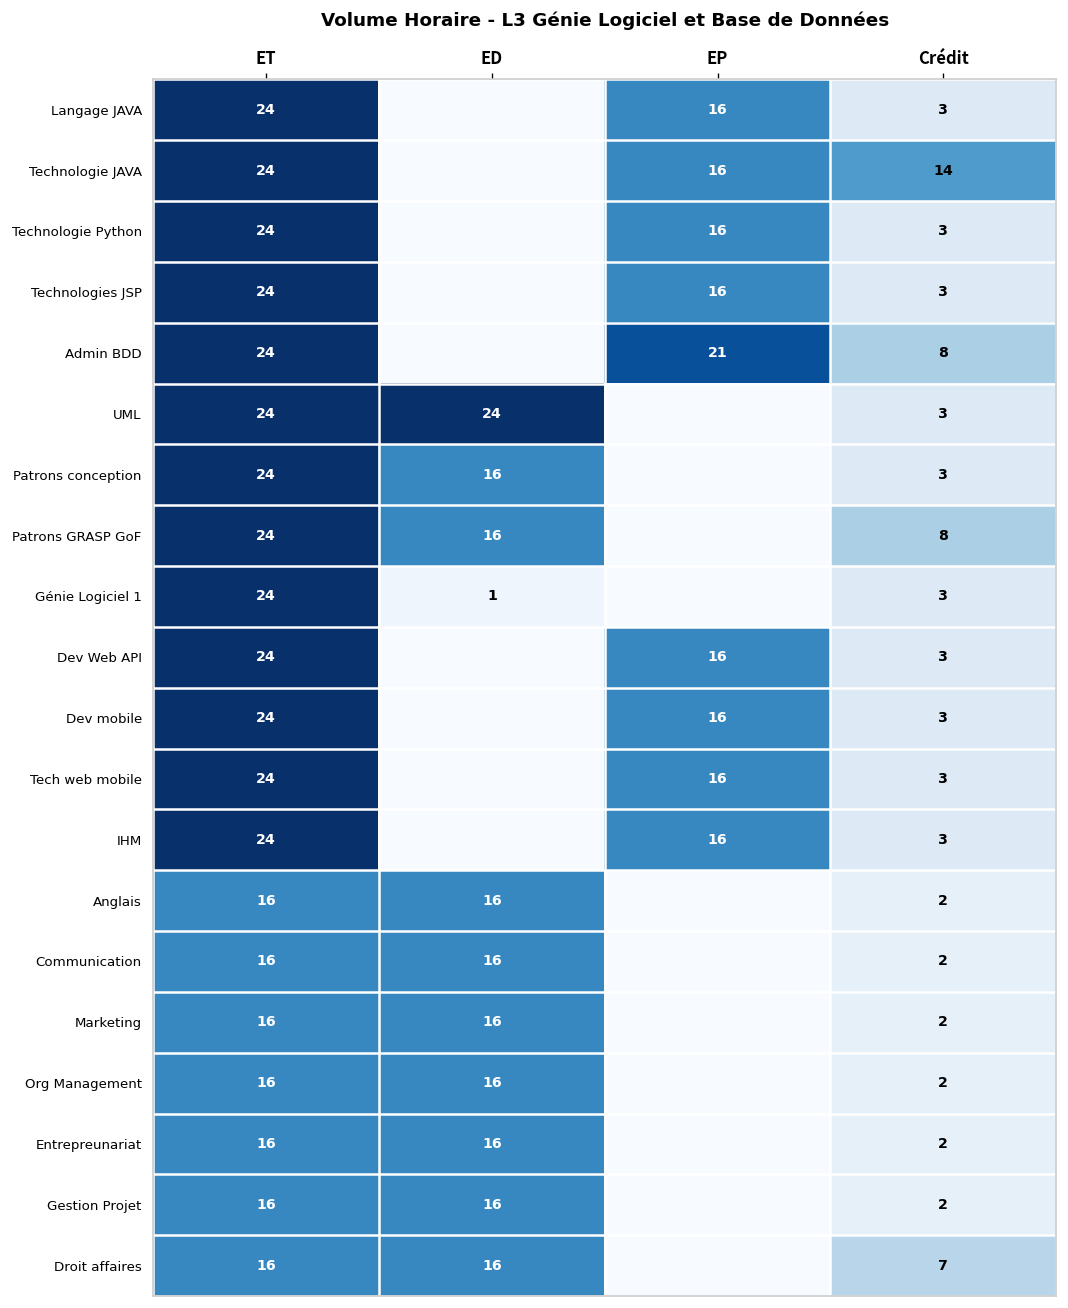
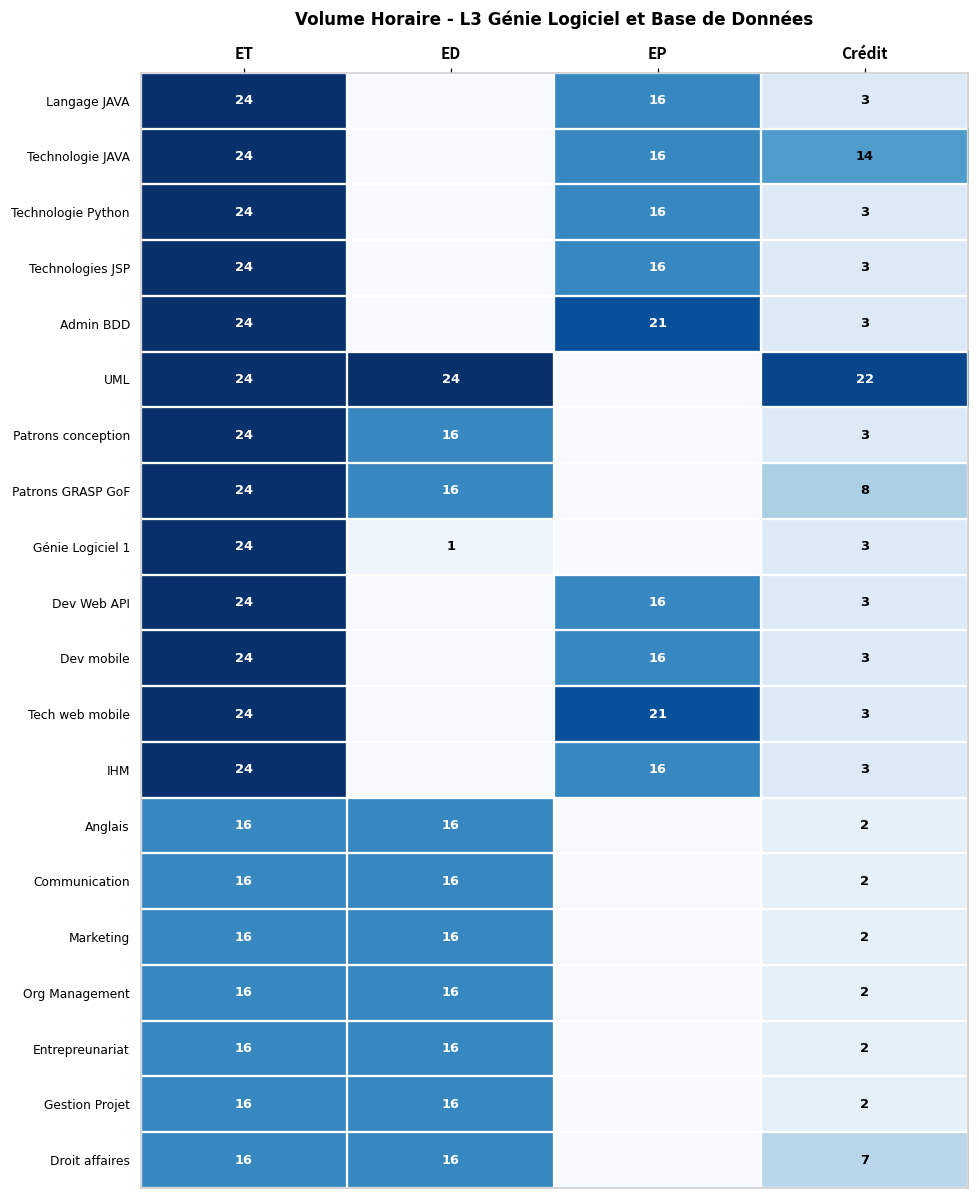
Admin BDD, Crédit: 8 -> 3
UML, Crédit: 3 -> 22
Tech web mobile, EP: 16 -> 21
